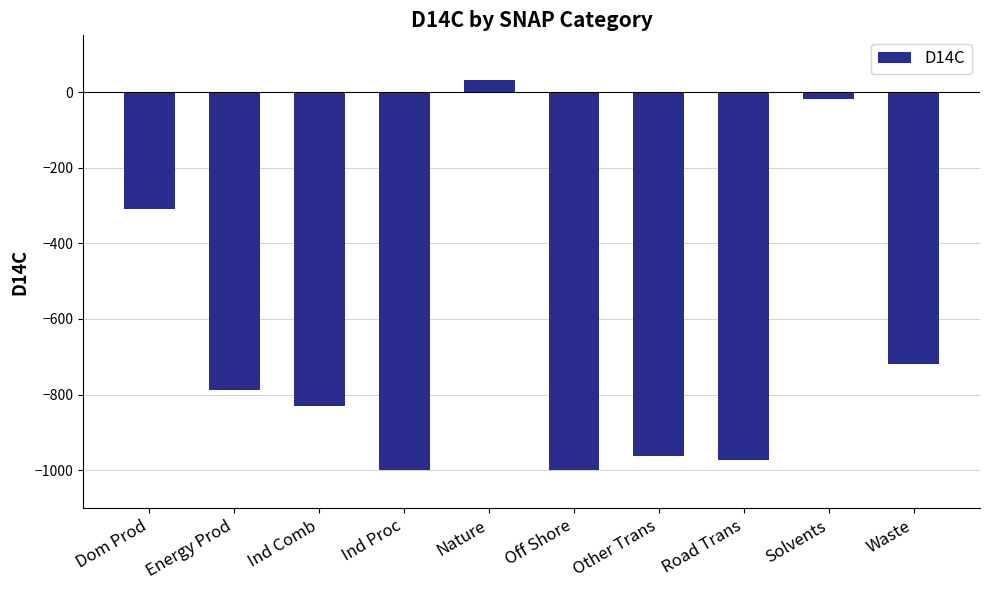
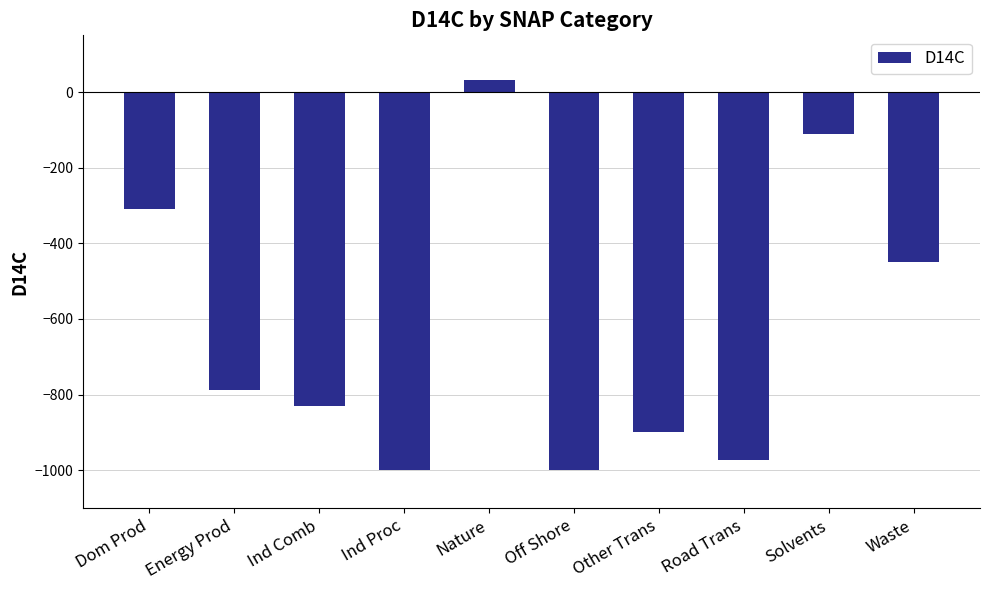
Other Trans: -960 -> -900
Solvents: -20 -> -110
Waste: -720 -> -450
